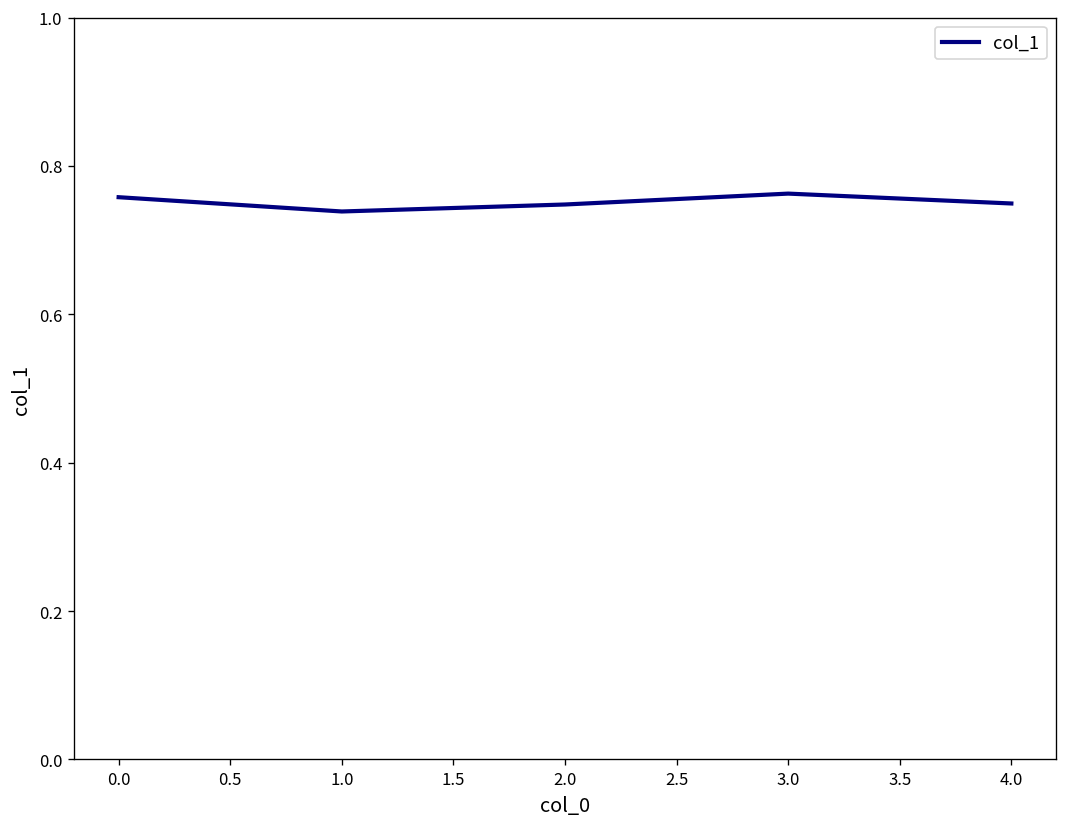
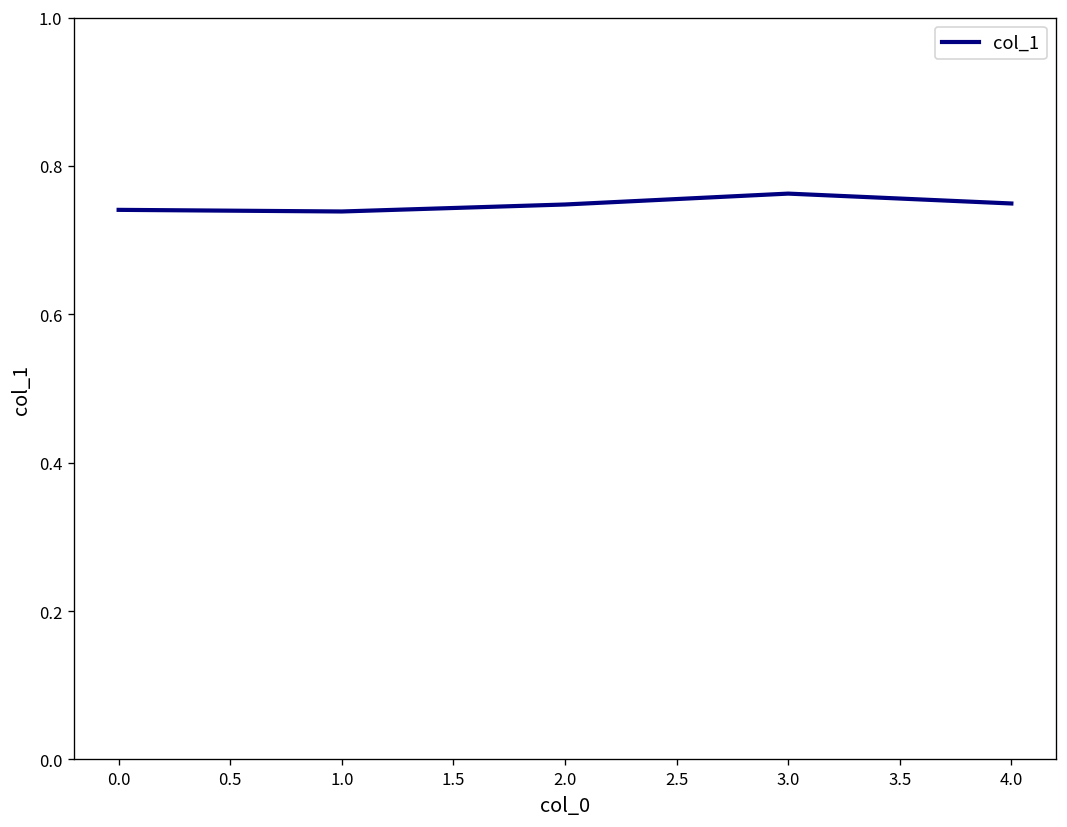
0.0: 0.76 -> 0.74
